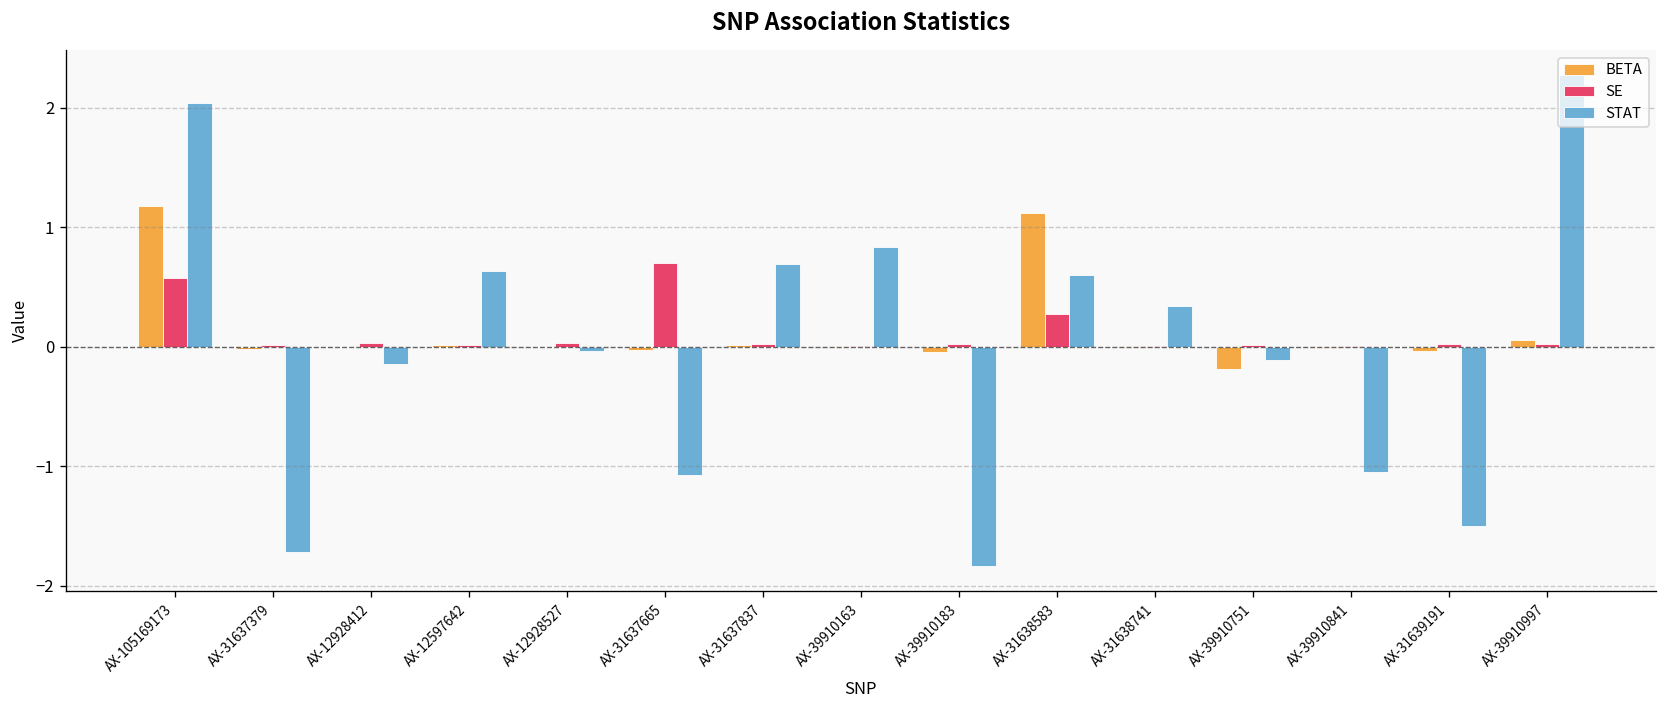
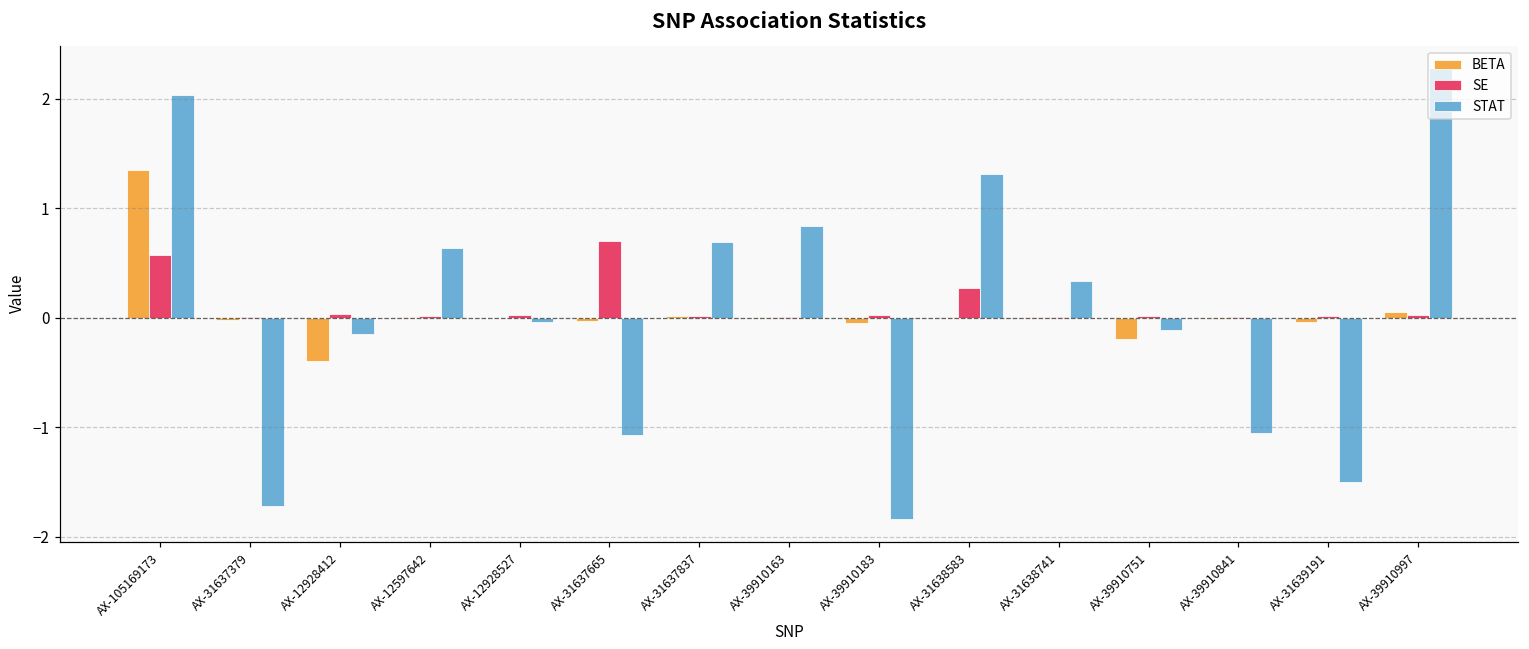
BETA, AX-105169173: 1.2 -> 1.3
BETA, AX-12928412: 0.0 -> -0.4
BETA, AX-31638583: 1.1 -> 0.0
STAT, AX-31638583: 0.6 -> 1.3
